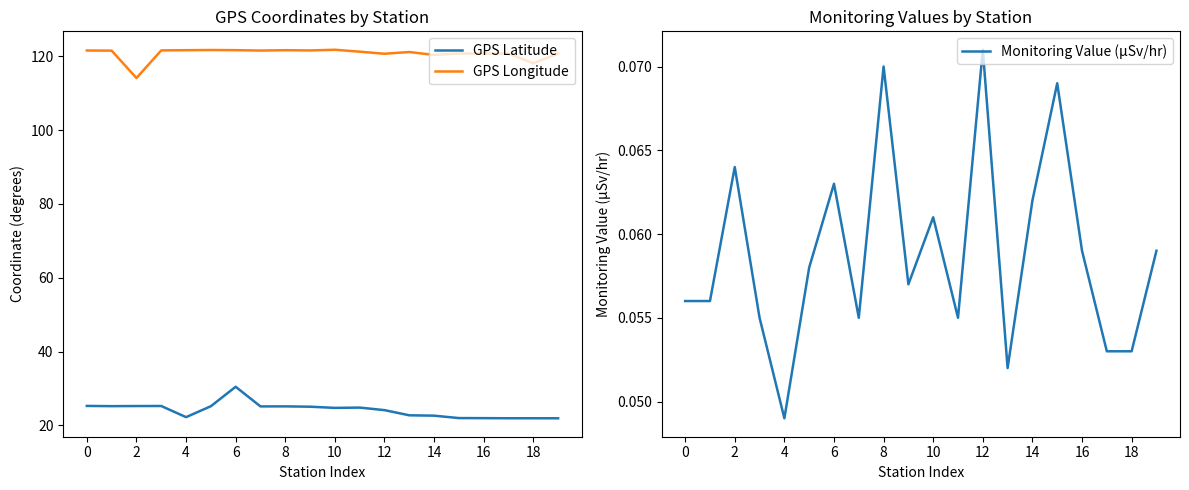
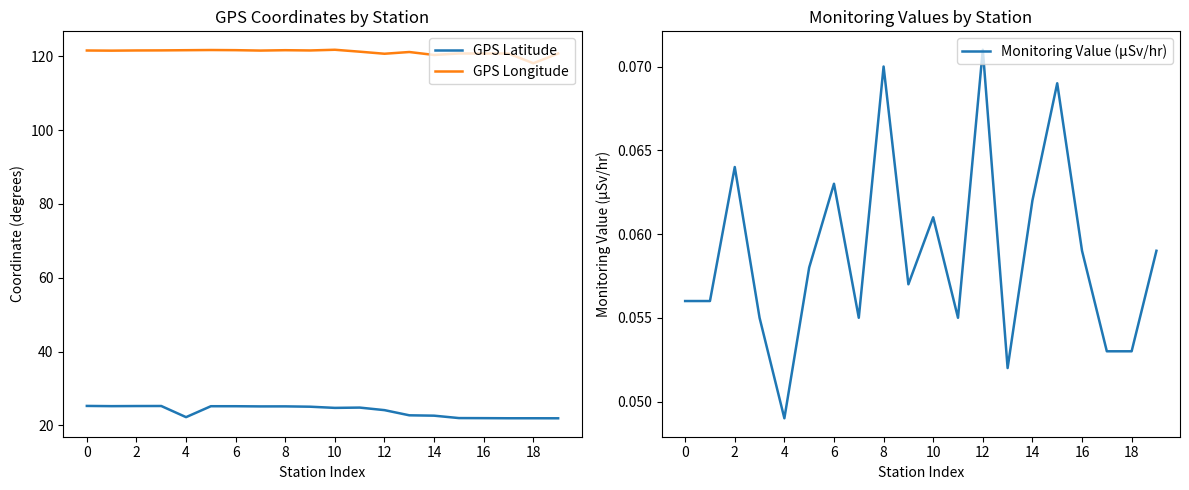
GPS Coordinates by Station, GPS Longitude, 2: 114 -> 122
GPS Coordinates by Station, GPS Latitude, 6: 30 -> 25
